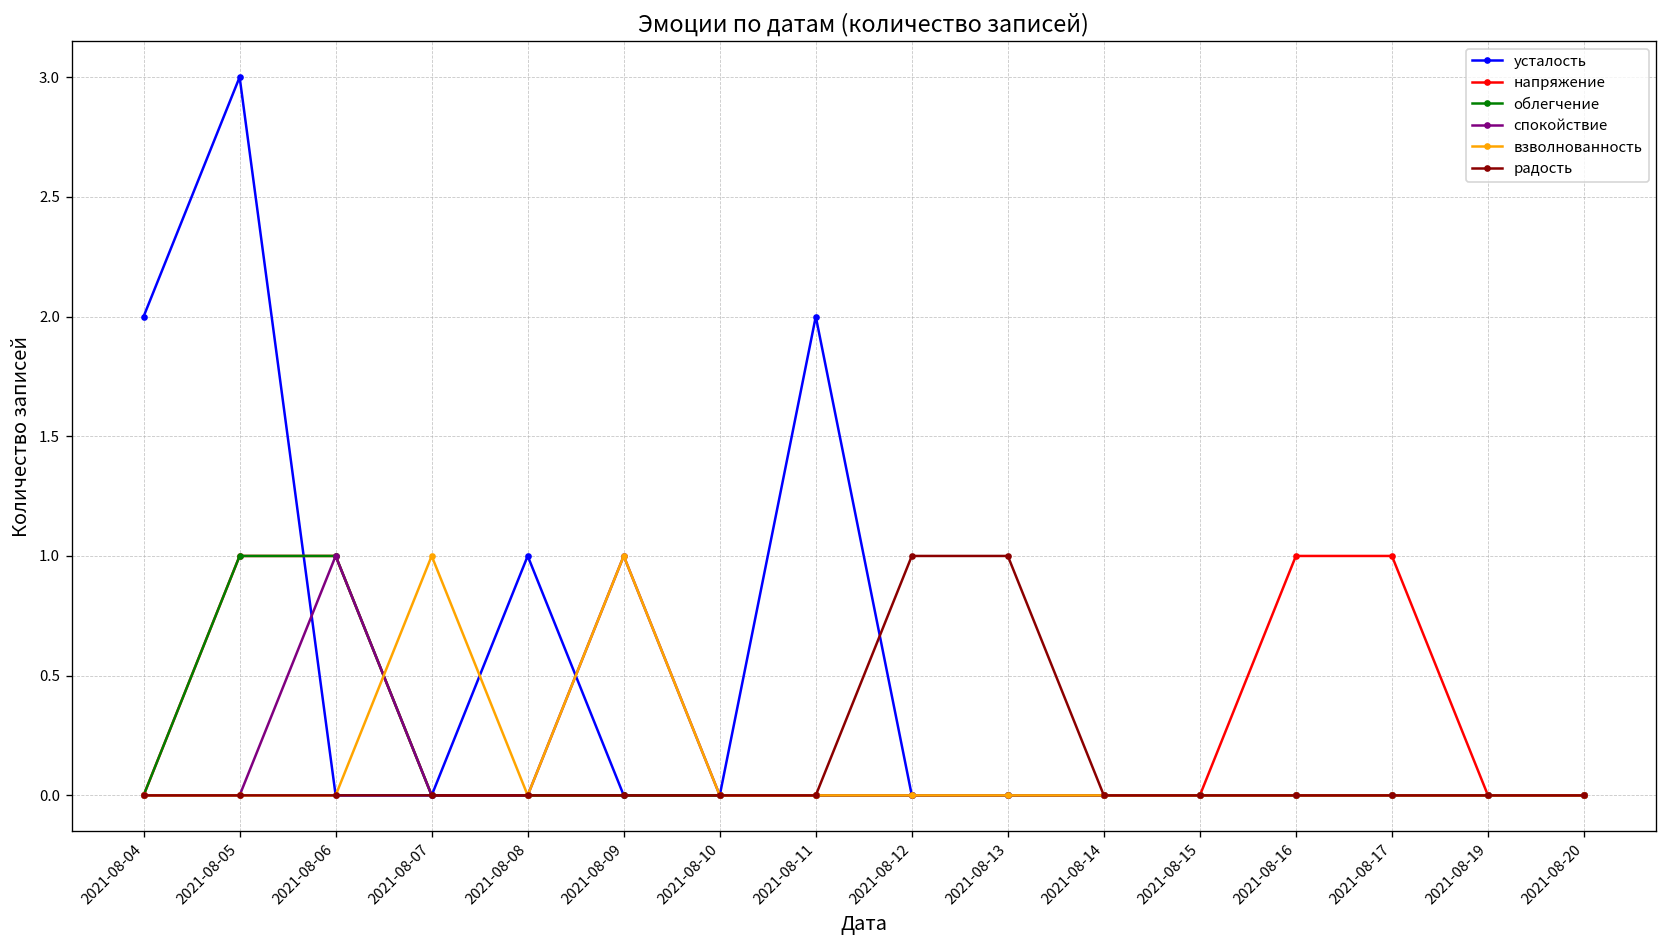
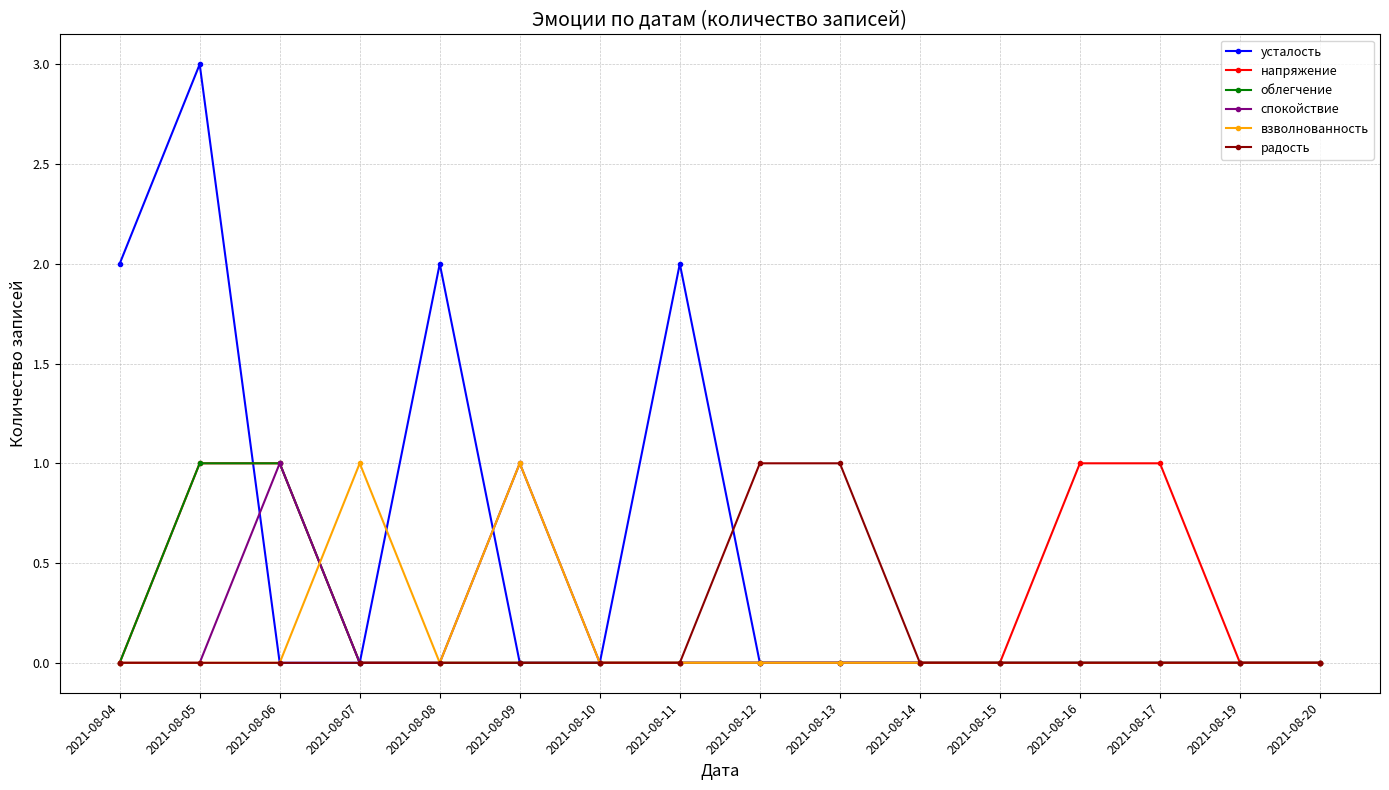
усталость, 2021-08-08: 1 -> 2
